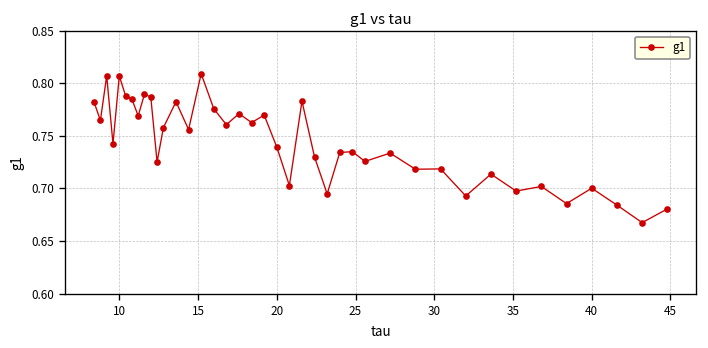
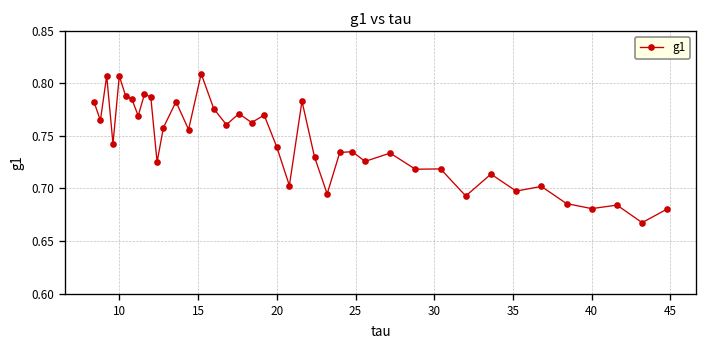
40: 0.70 -> 0.68
